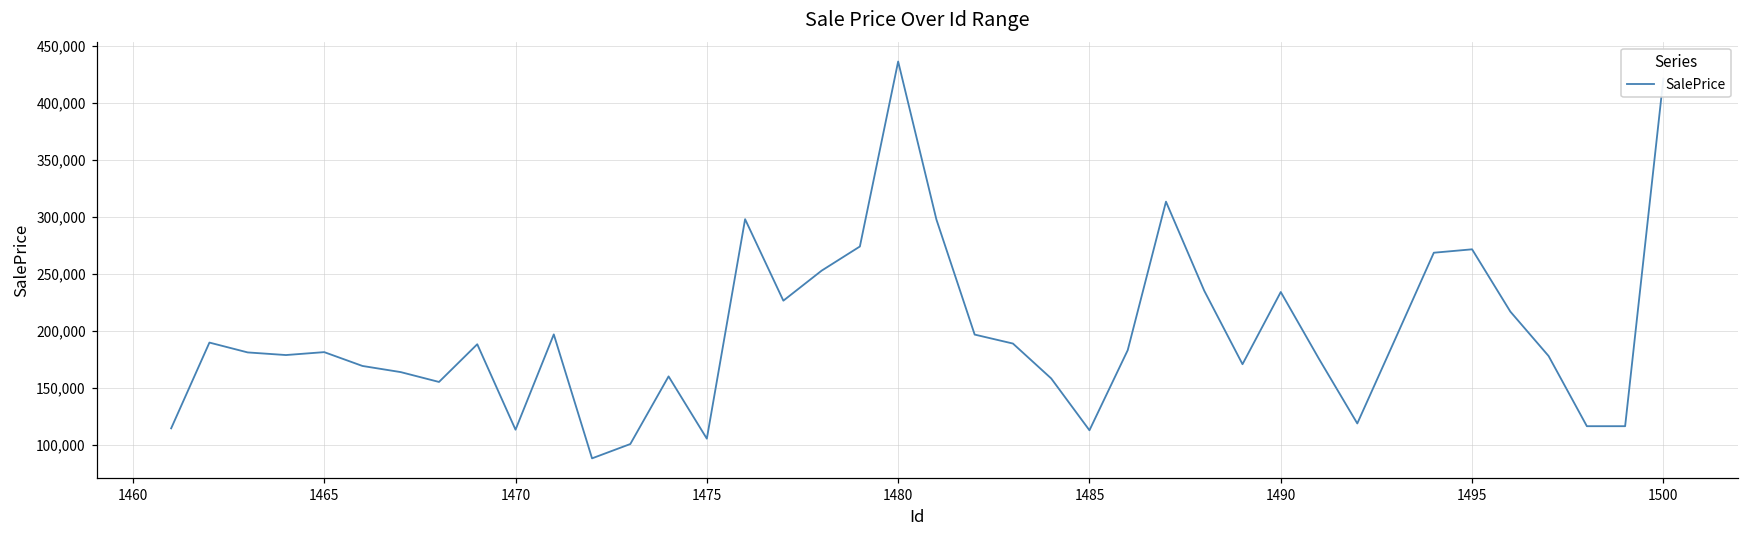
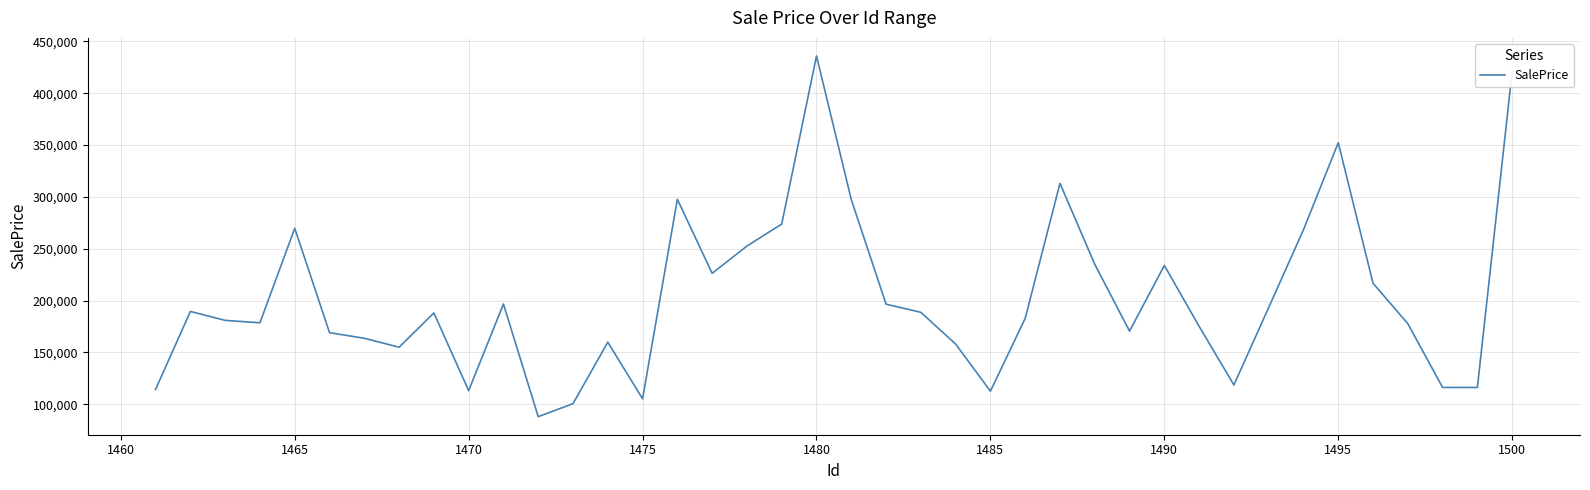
1465: 181,000 -> 270,000
1495: 271,000 -> 352,000
